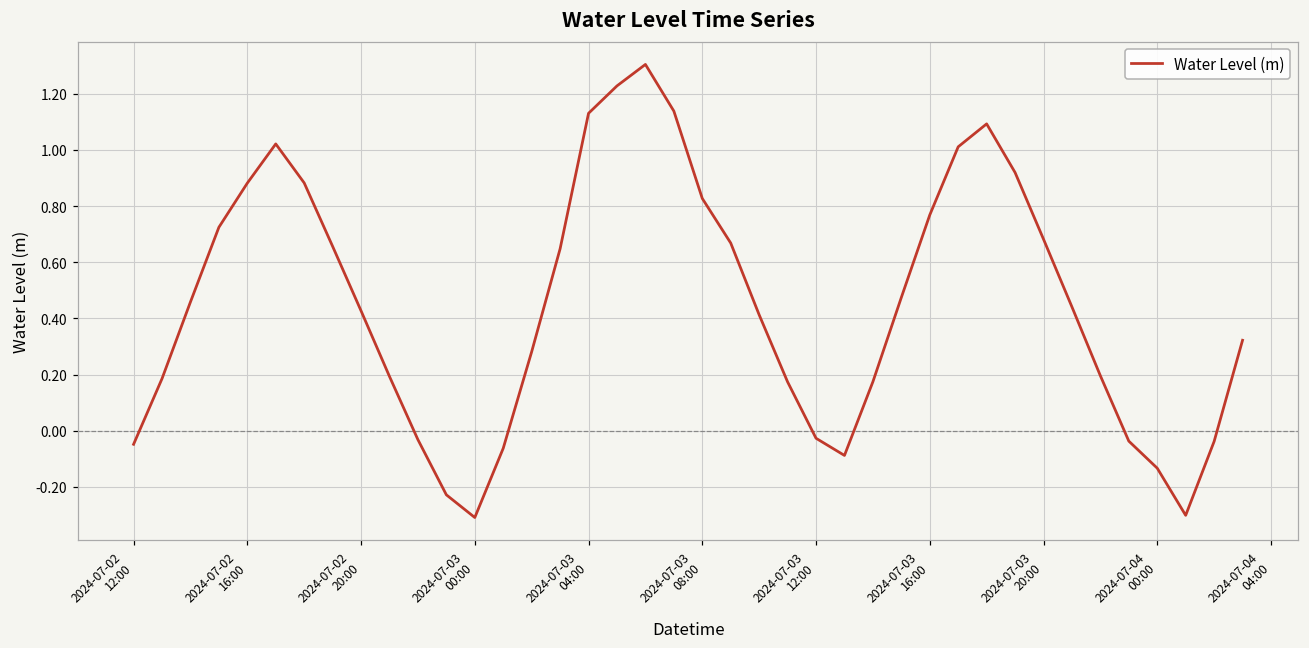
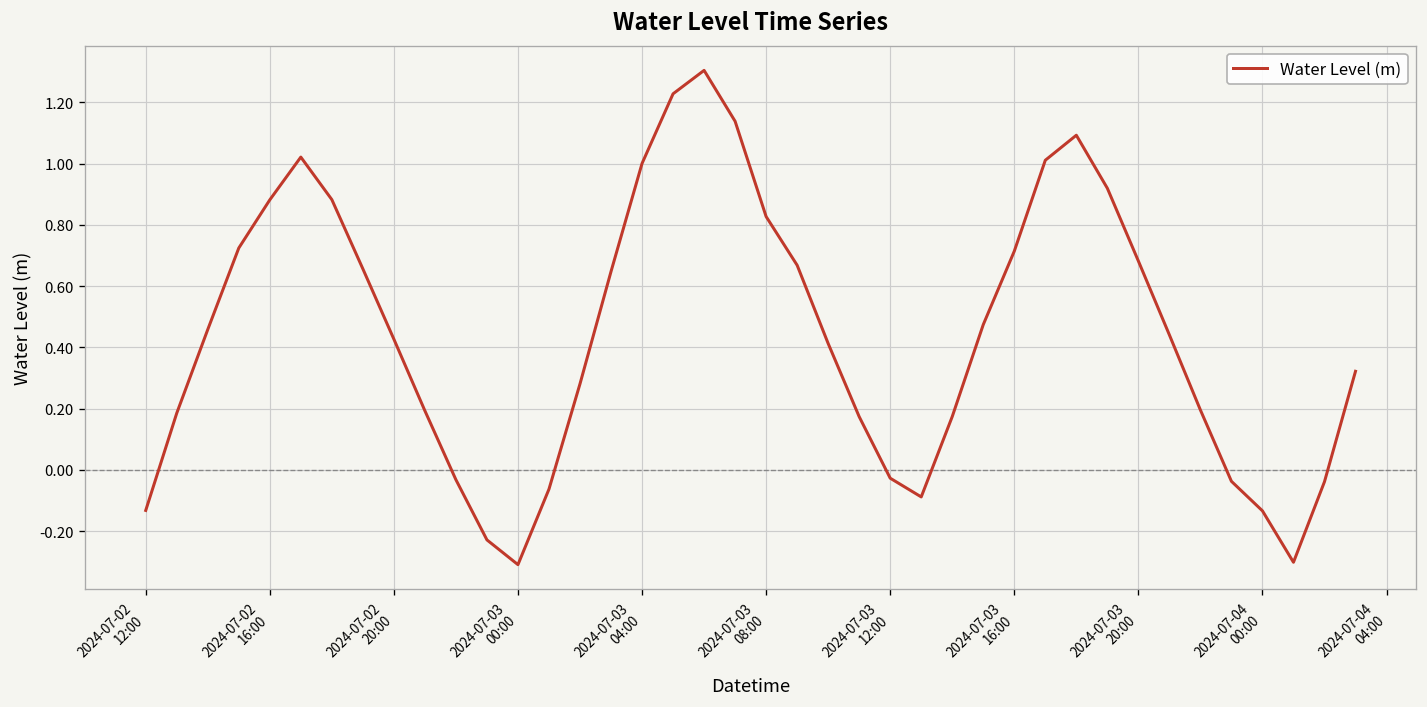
2024-07-02 12:00: -0.05 -> -0.13
2024-07-03 04:00: 1.13 -> 1.00
2024-07-03 16:00: 0.77 -> 0.71
